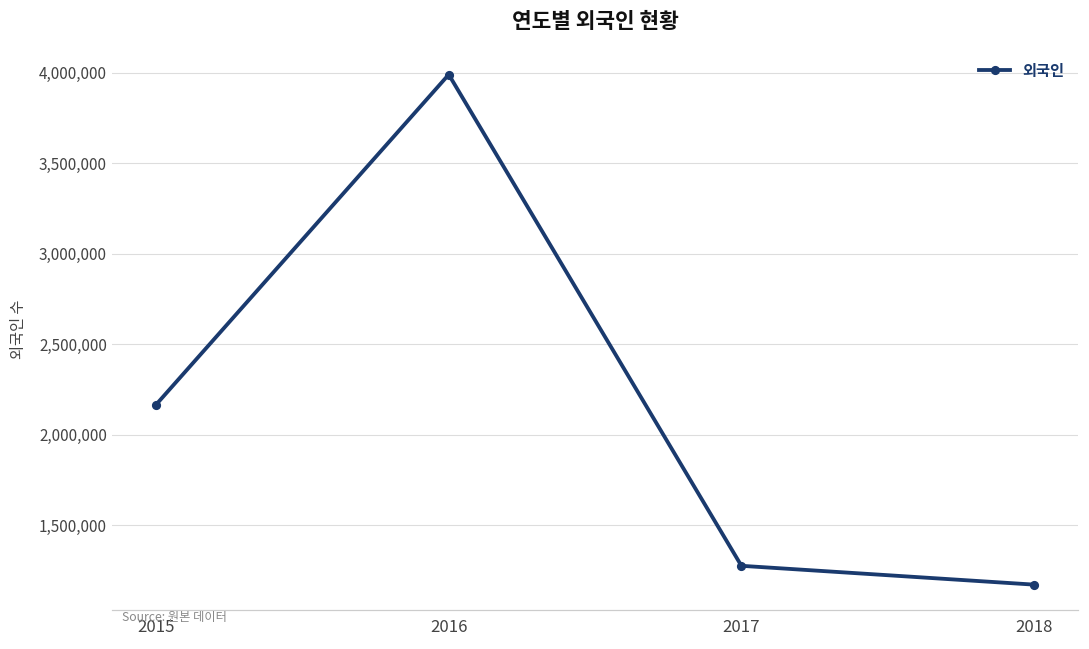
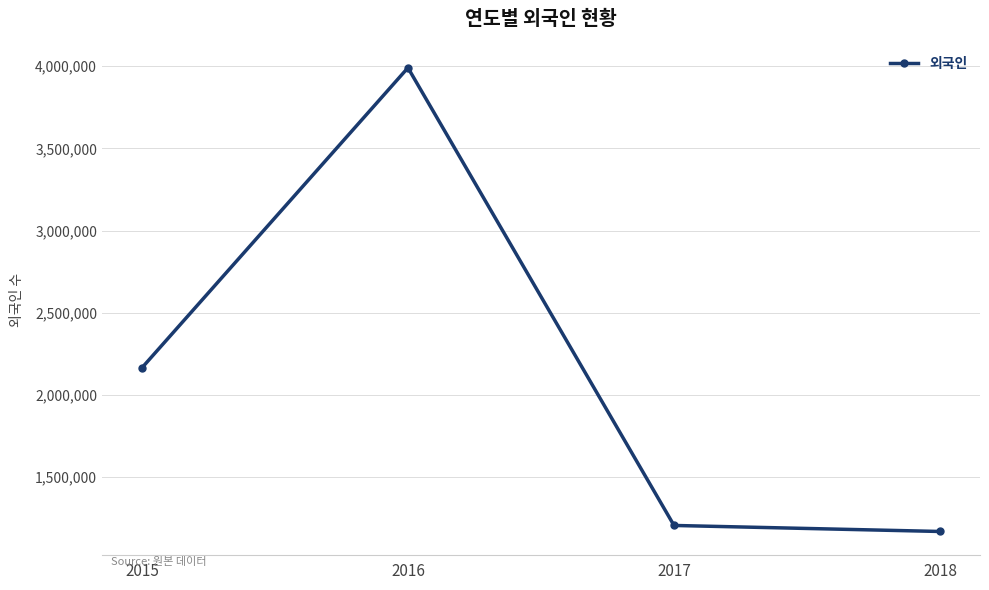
2017: 1,270,000 -> 1,210,000
